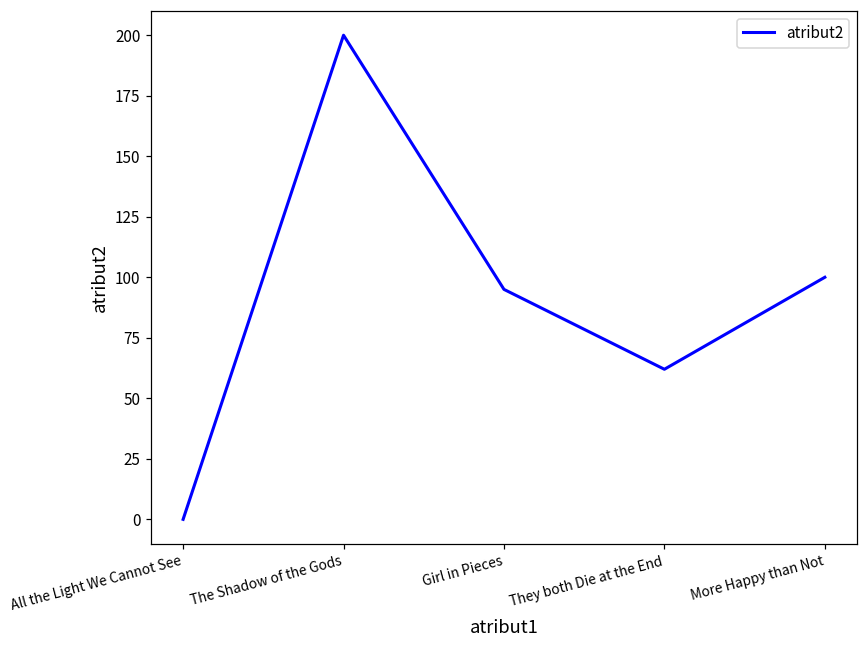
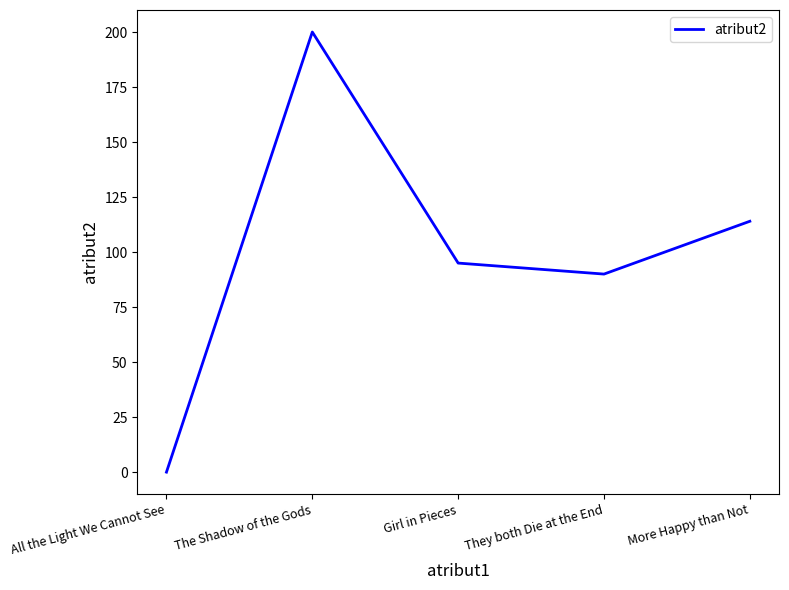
They both Die at the End: 62 -> 90
More Happy than Not: 100 -> 114
